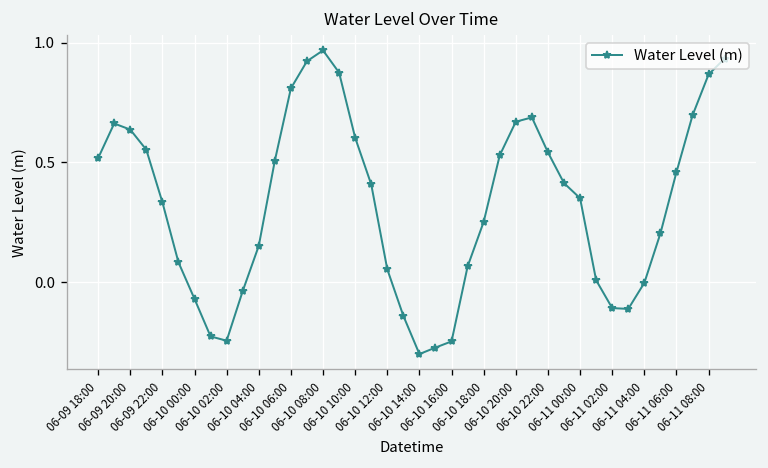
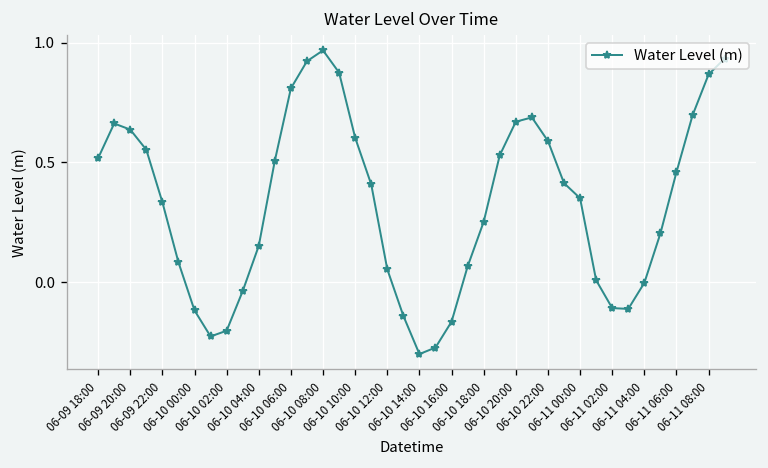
06-10 00:00: -0.07 -> -0.12
06-10 02:00: -0.24 -> -0.20
06-10 16:00: -0.25 -> -0.17
06-10 22:00: 0.54 -> 0.59
